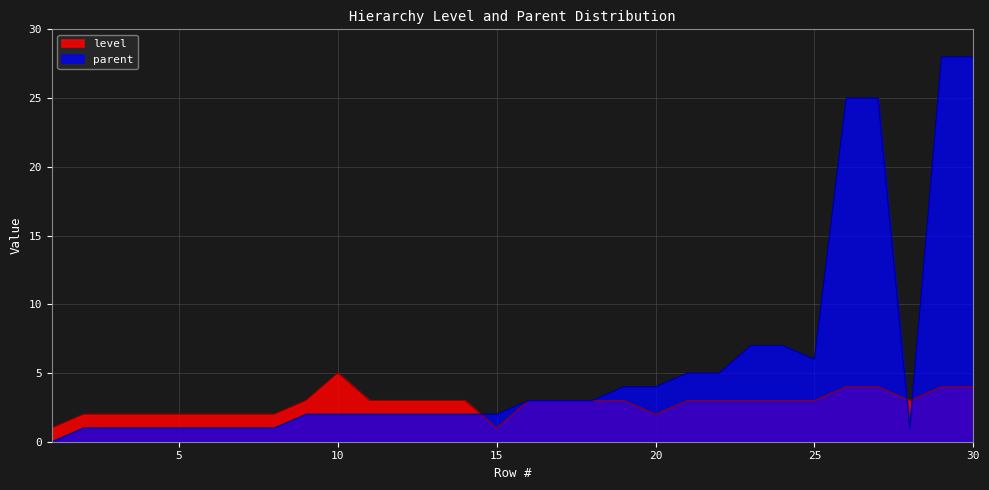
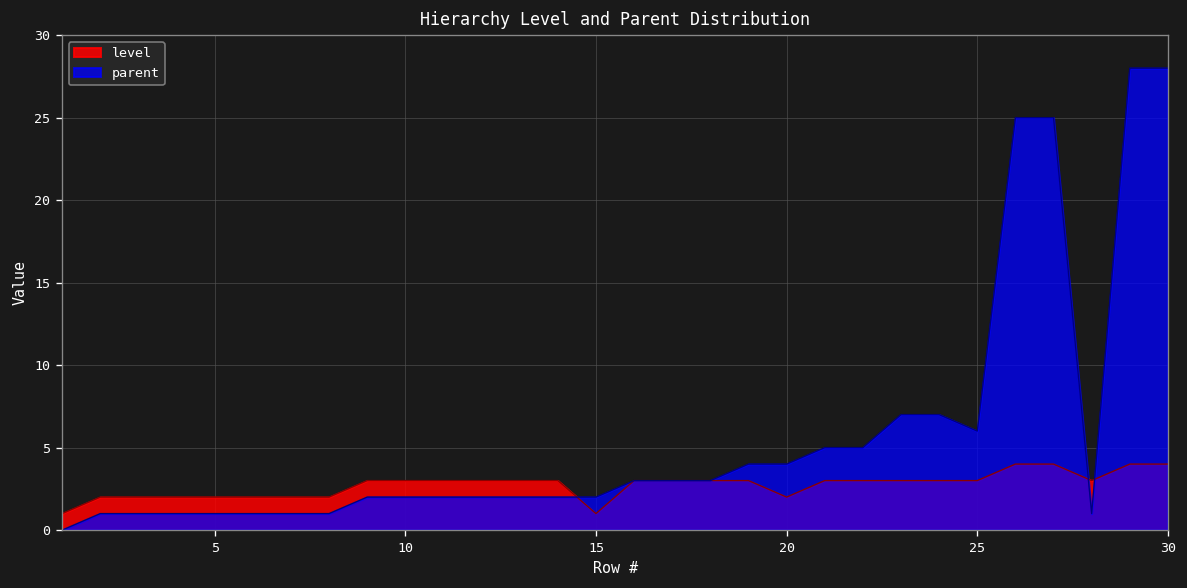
level, 10: 5 -> 3
